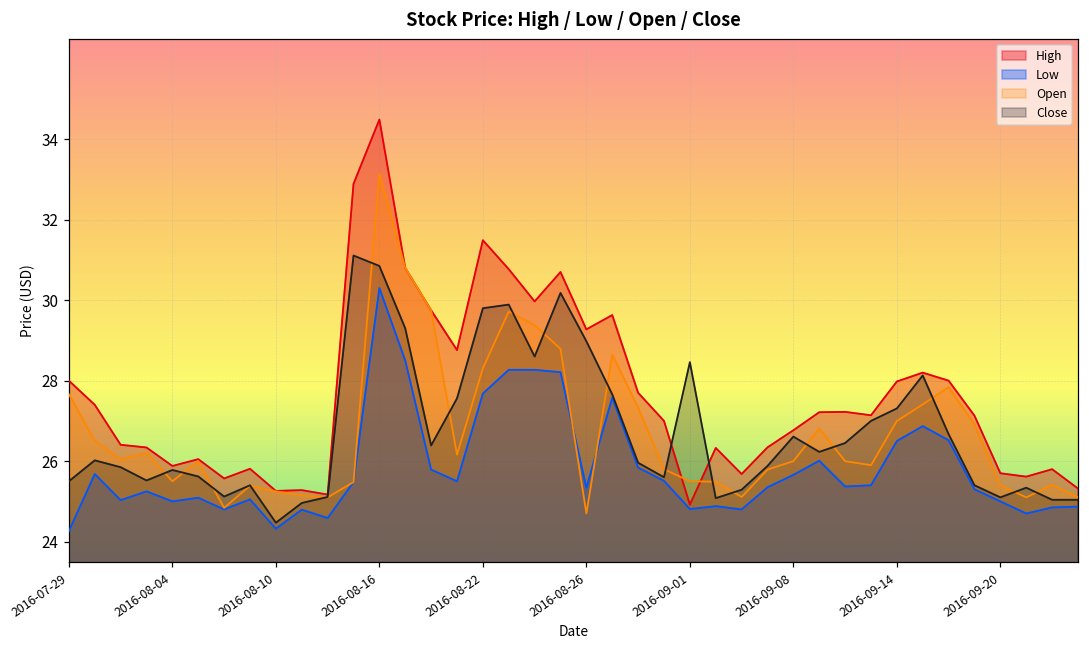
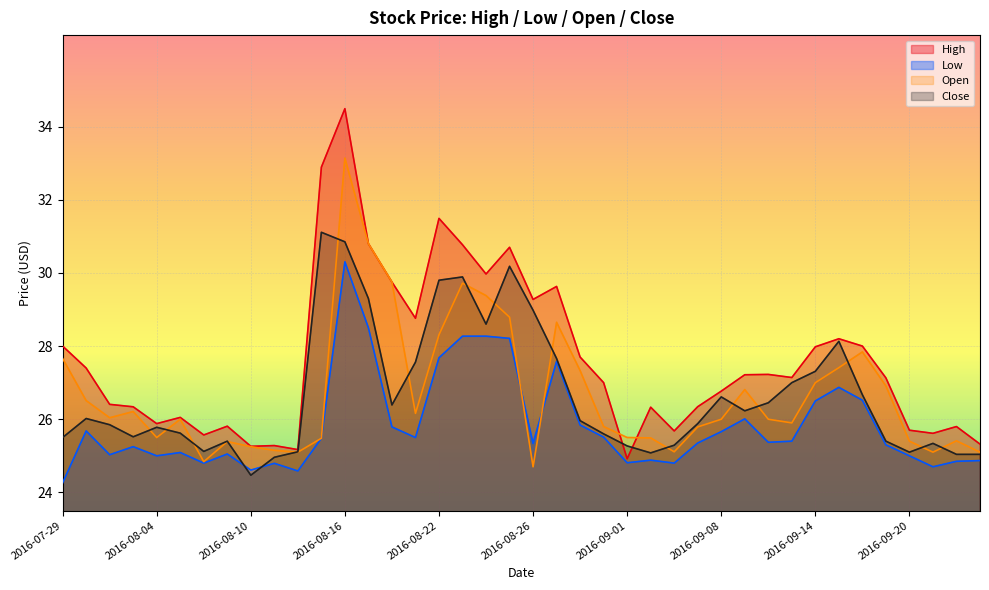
Low, 2016-08-10: 24.3 -> 24.6
Close, 2016-09-01: 28.5 -> 25.3
